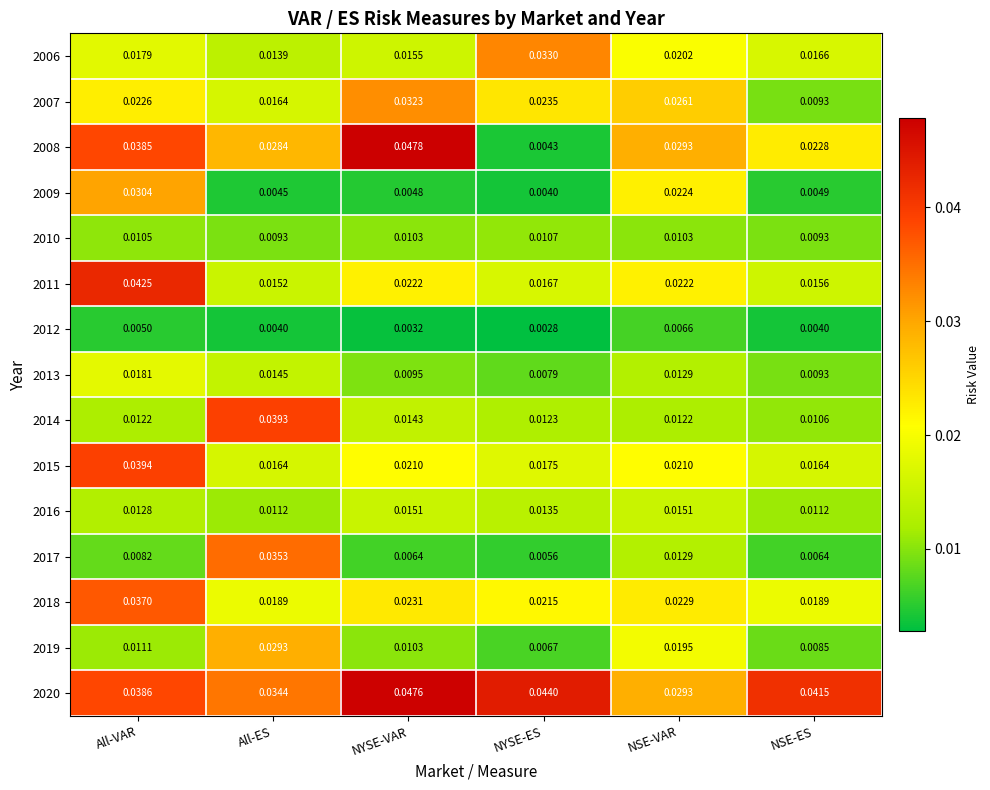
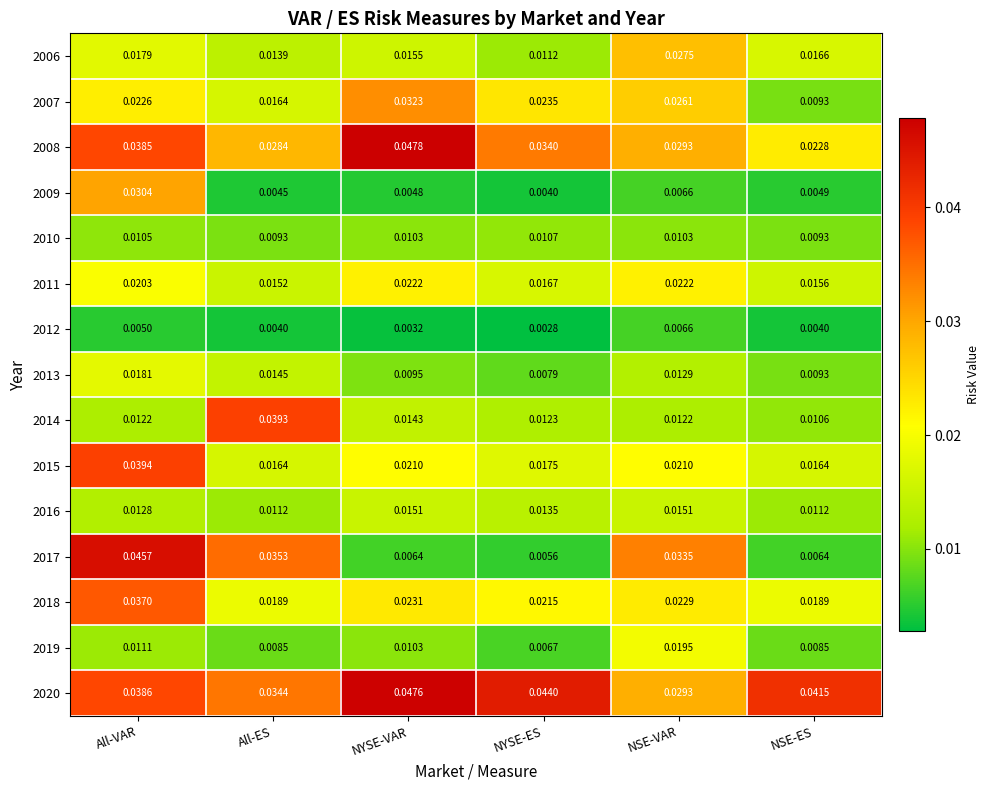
2006, NYSE-ES: 0.0330 -> 0.0112
2006, NSE-VAR: 0.0202 -> 0.0275
2008, NYSE-ES: 0.0043 -> 0.0340
2009, NSE-VAR: 0.0224 -> 0.0066
2011, All-VAR: 0.0425 -> 0.0203
2017, All-VAR: 0.0082 -> 0.0457
2017, NSE-VAR: 0.0129 -> 0.0335
2019, All-ES: 0.0293 -> 0.0085
